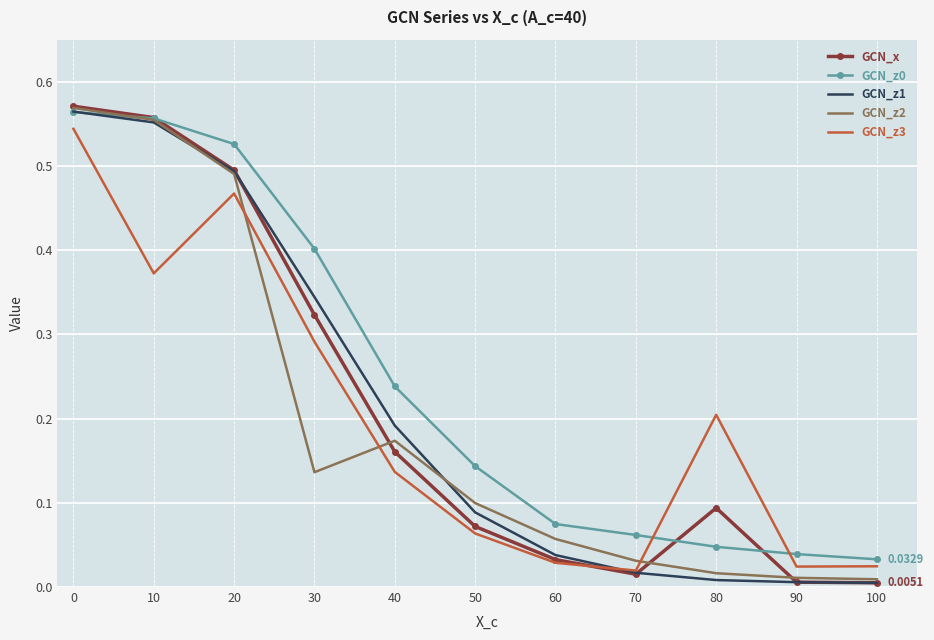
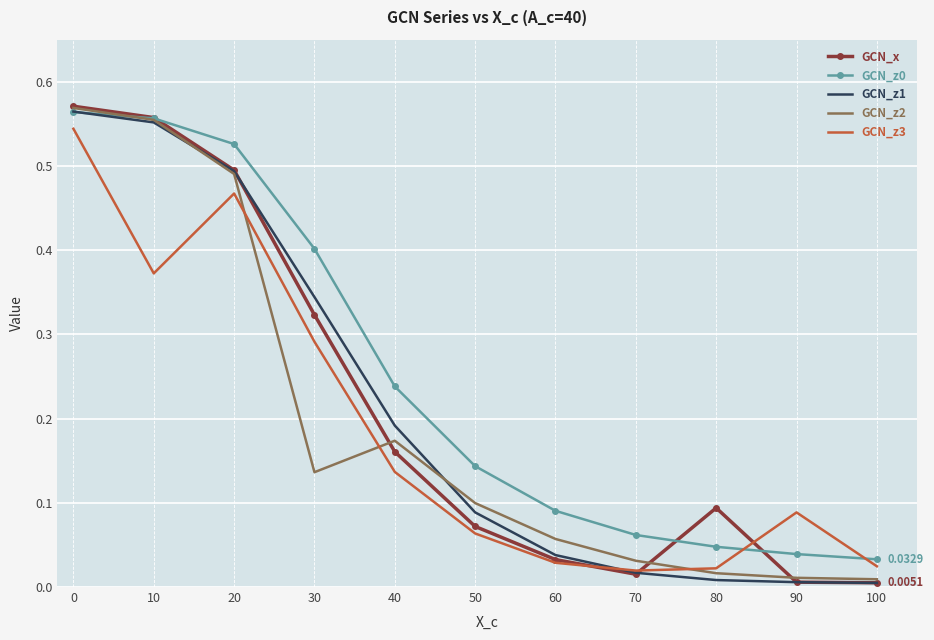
GCN_z0, 60: 0.07 -> 0.09
GCN_z3, 80: 0.20 -> 0.02
GCN_z3, 90: 0.02 -> 0.09
